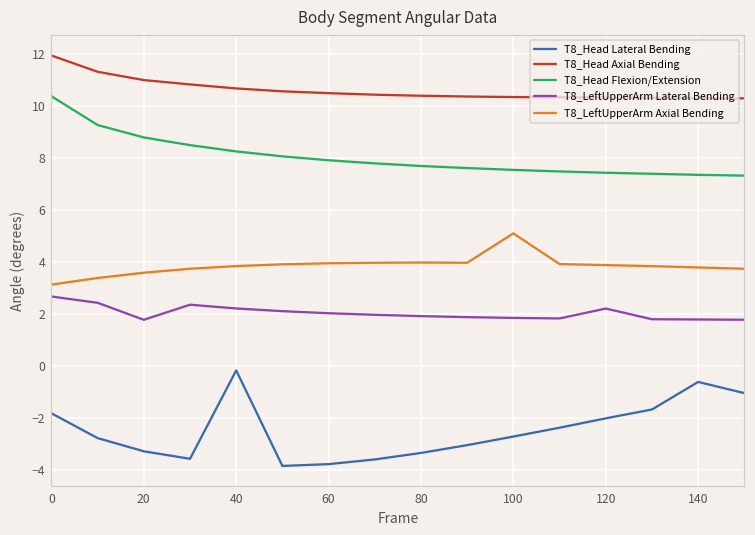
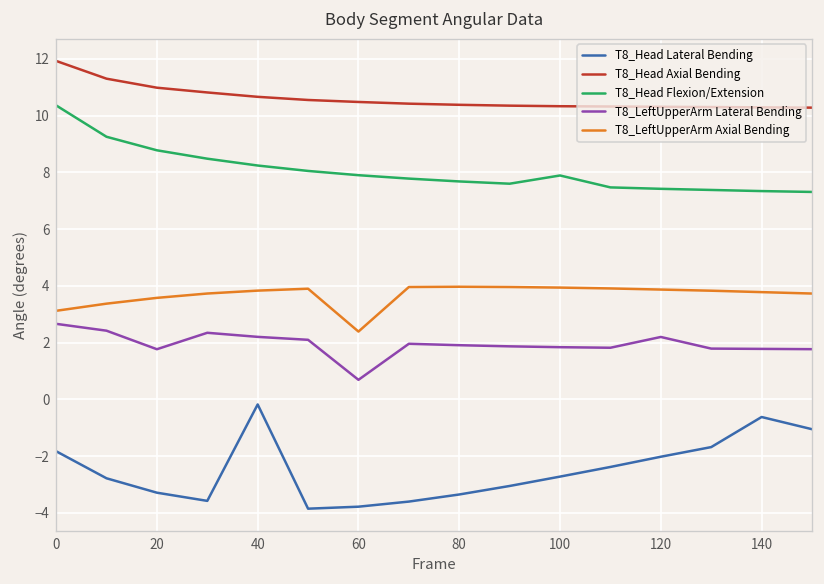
T8_LeftUpperArm Lateral Bending, 60: 2.0 -> 0.7
T8_LeftUpperArm Axial Bending, 60: 3.9 -> 2.4
T8_Head Flexion/Extension, 100: 7.5 -> 7.9
T8_LeftUpperArm Axial Bending, 100: 5.1 -> 3.9
